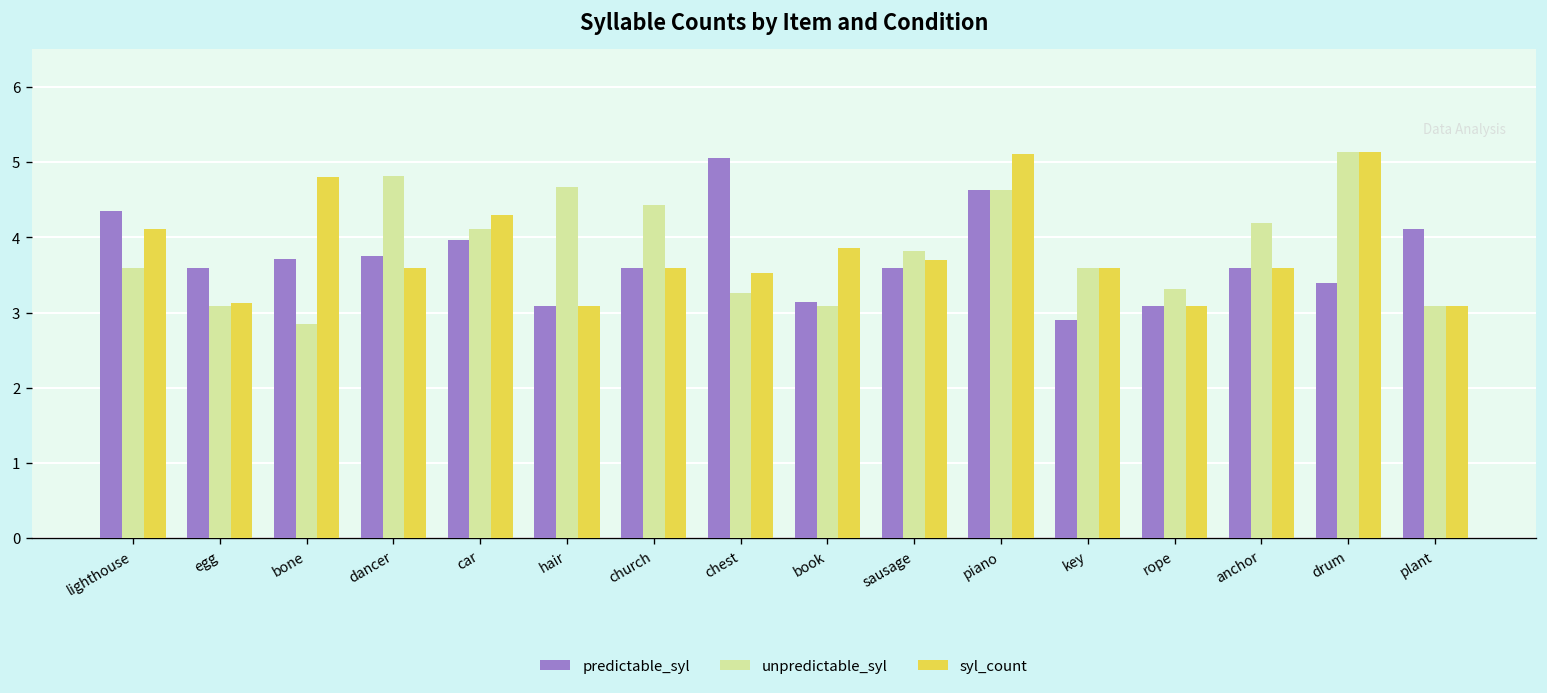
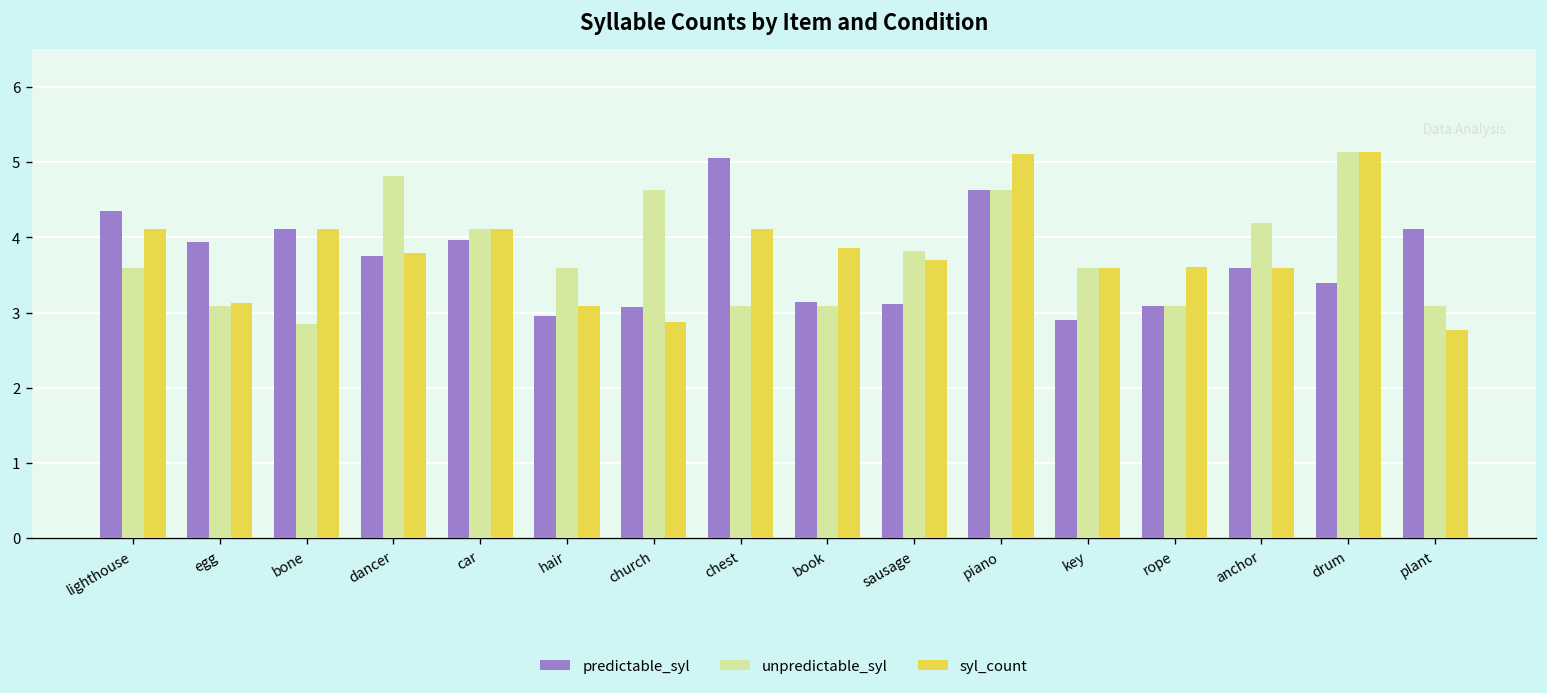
predictable_syl, egg: 3.6 -> 3.9
predictable_syl, bone: 3.7 -> 4.1
syl_count, bone: 4.8 -> 4.1
syl_count, dancer: 3.6 -> 3.8
syl_count, car: 4.3 -> 4.1
predictable_syl, hair: 3.1 -> 3.0
unpredictable_syl, hair: 4.7 -> 3.6
predictable_syl, church: 3.6 -> 3.1
unpredictable_syl, church: 4.4 -> 4.6
syl_count, church: 3.6 -> 2.9
unpredictable_syl, chest: 3.3 -> 3.1
syl_count, chest: 3.5 -> 4.1
predictable_syl, sausage: 3.6 -> 3.1
unpredictable_syl, rope: 3.3 -> 3.1
syl_count, rope: 3.1 -> 3.6
syl_count, plant: 3.1 -> 2.8
